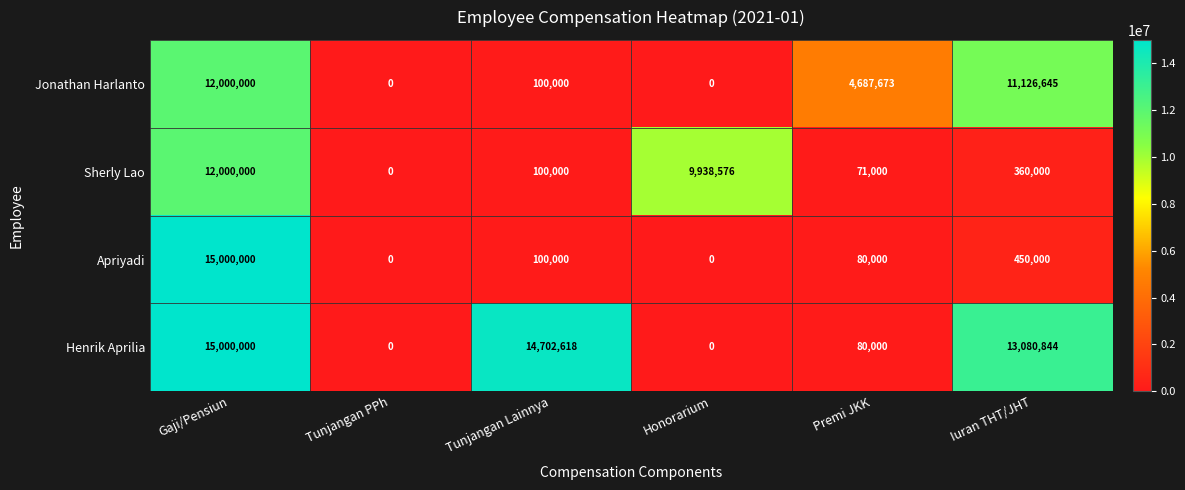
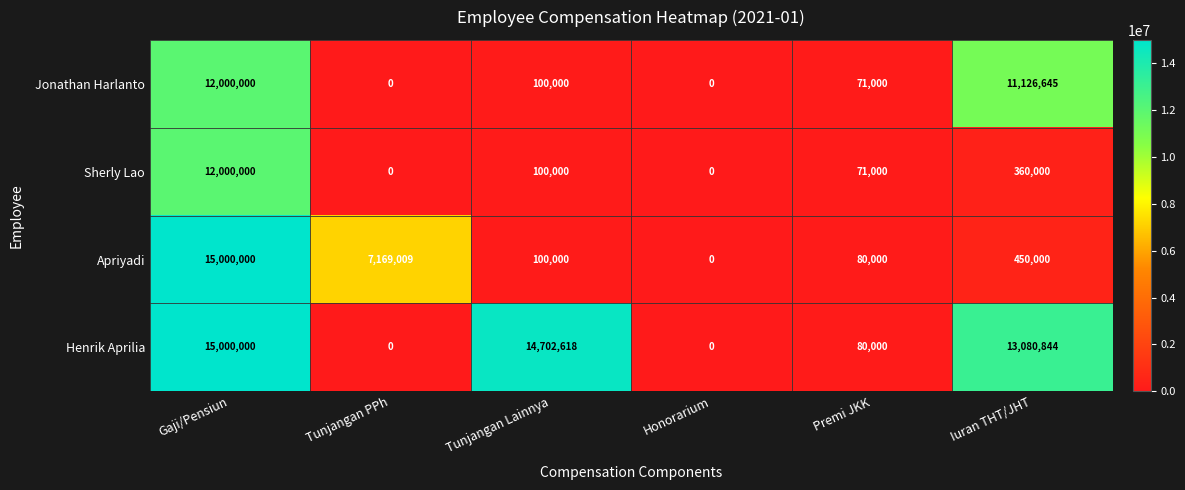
Jonathan Harlanto, Premi JKK: 4,687,673 -> 71,000
Sherly Lao, Honorarium: 9,938,576 -> 0
Apriyadi, Tunjangan PPh: 0 -> 7,169,009
